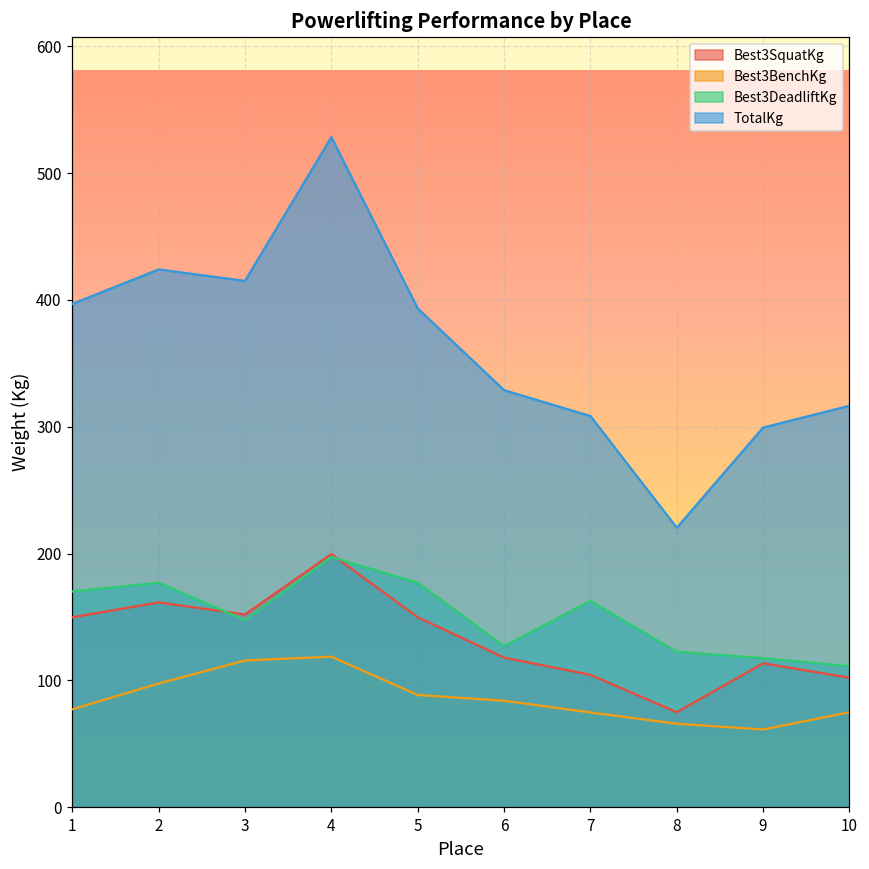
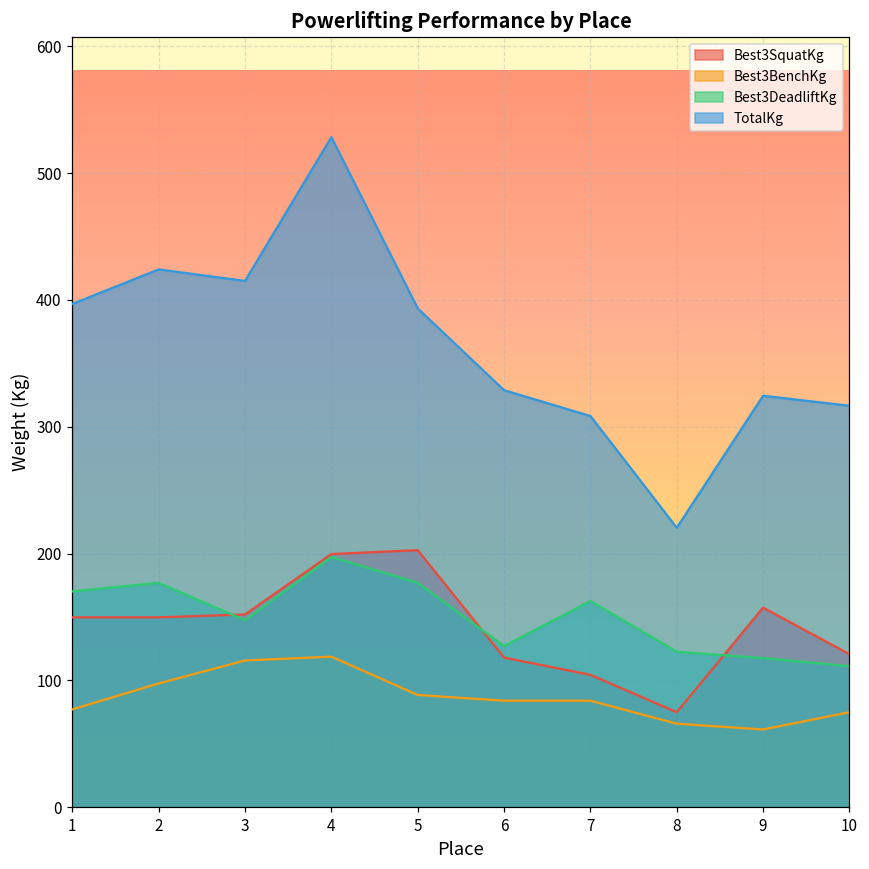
Best3SquatKg, 2: 161 -> 150
Best3SquatKg, 5: 150 -> 203
Best3BenchKg, 7: 75 -> 84
Best3SquatKg, 9: 113 -> 157
TotalKg, 9: 299 -> 324
Best3SquatKg, 10: 102 -> 121
